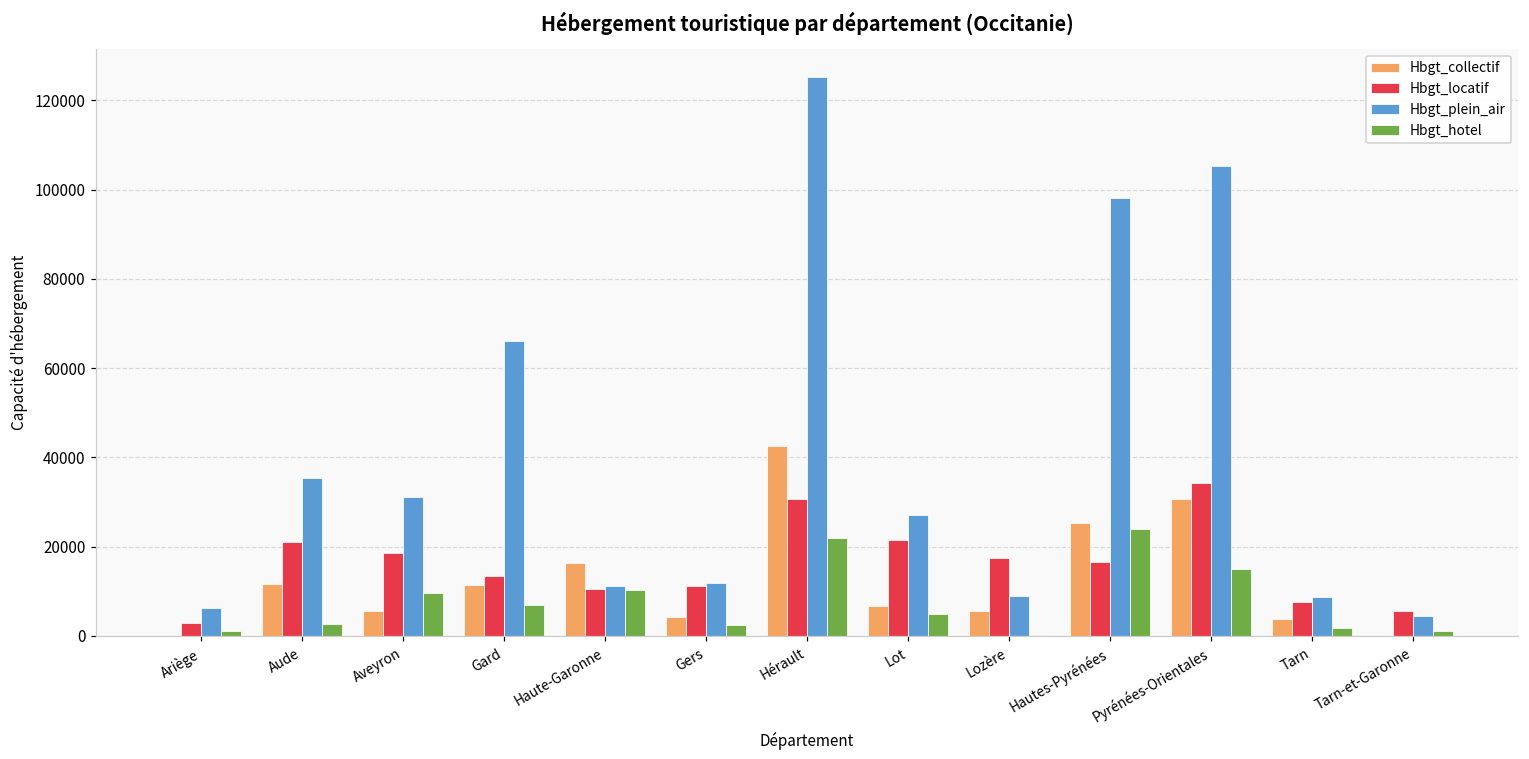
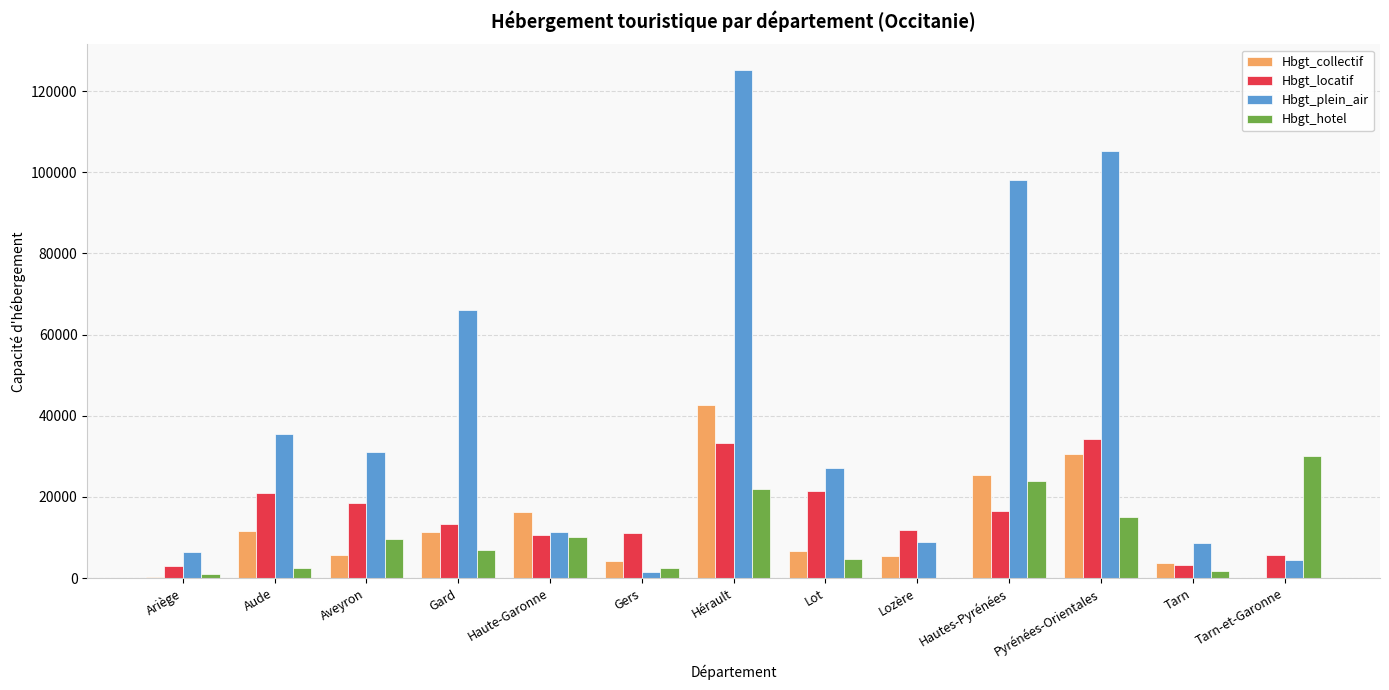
Hbgt_plein_air, Gers: 12000 -> 2000
Hbgt_locatif, Hérault: 31000 -> 33000
Hbgt_locatif, Lozère: 17000 -> 12000
Hbgt_locatif, Tarn: 8000 -> 3000
Hbgt_hotel, Tarn-et-Garonne: 1000 -> 30000
